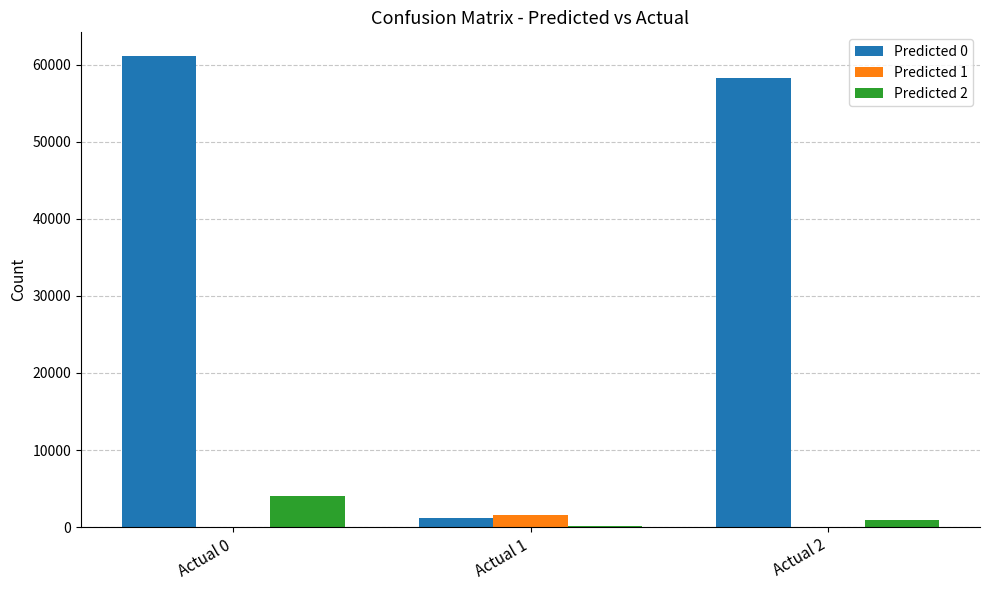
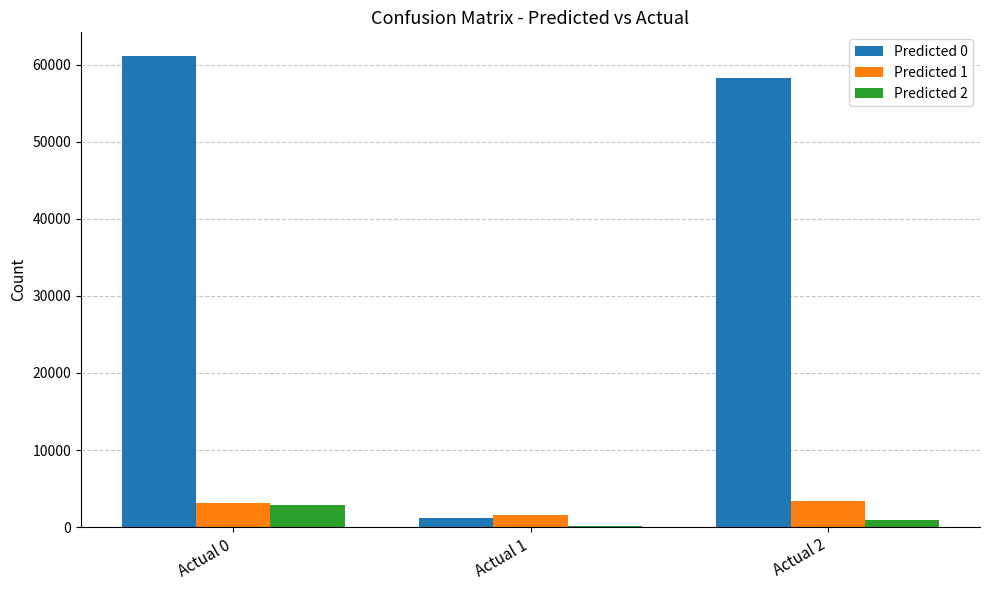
Predicted 1, Actual 0: 0 -> 3000
Predicted 2, Actual 0: 4000 -> 3000
Predicted 1, Actual 2: 0 -> 3000
